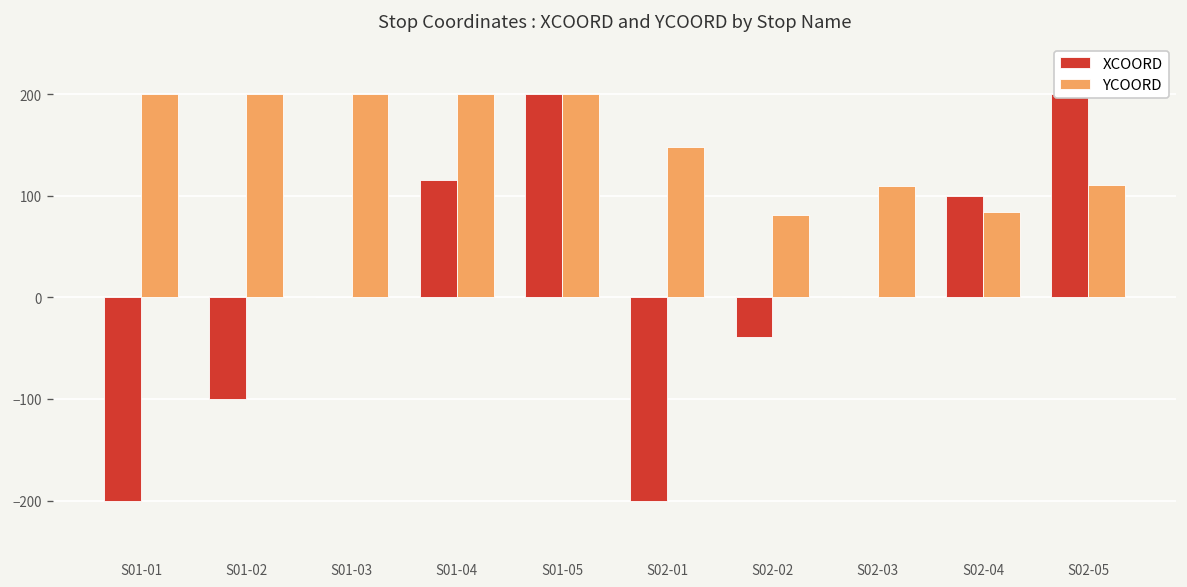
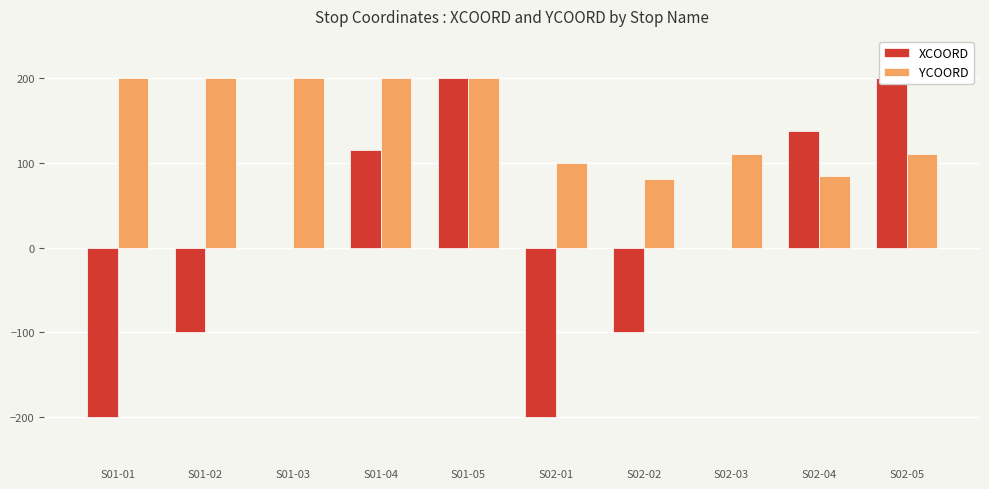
YCOORD, S02-01: 150 -> 100
XCOORD, S02-02: -40 -> -100
XCOORD, S02-04: 100 -> 140
